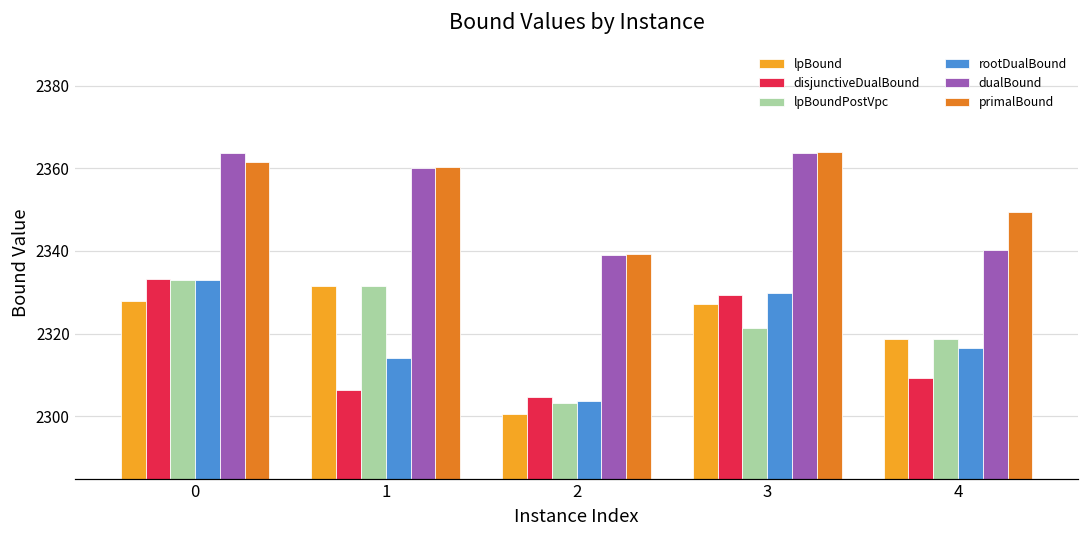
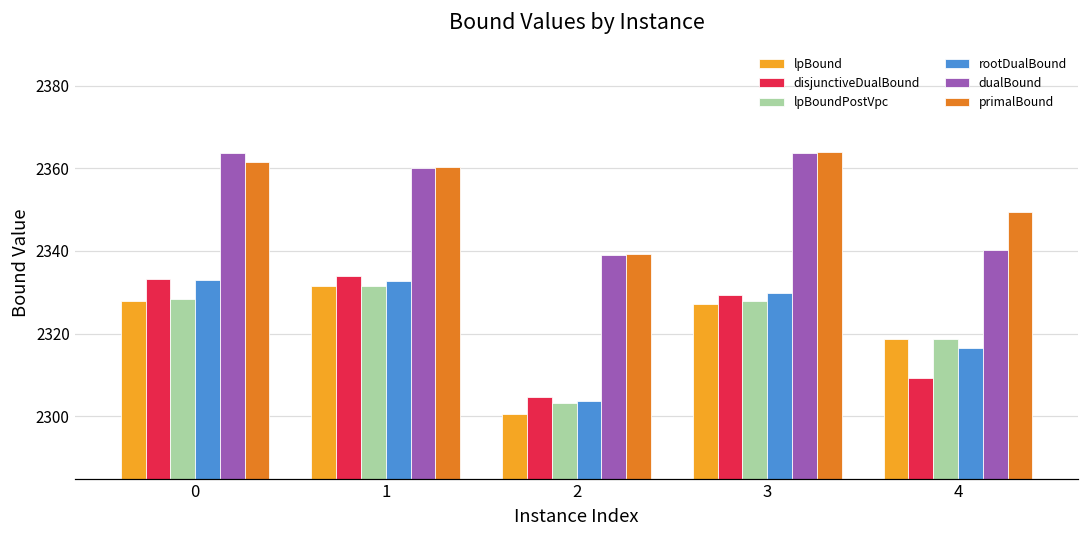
lpBoundPostVpc, 0: 2333 -> 2328
disjunctiveDualBound, 1: 2306 -> 2334
rootDualBound, 1: 2314 -> 2333
lpBoundPostVpc, 3: 2321 -> 2328
